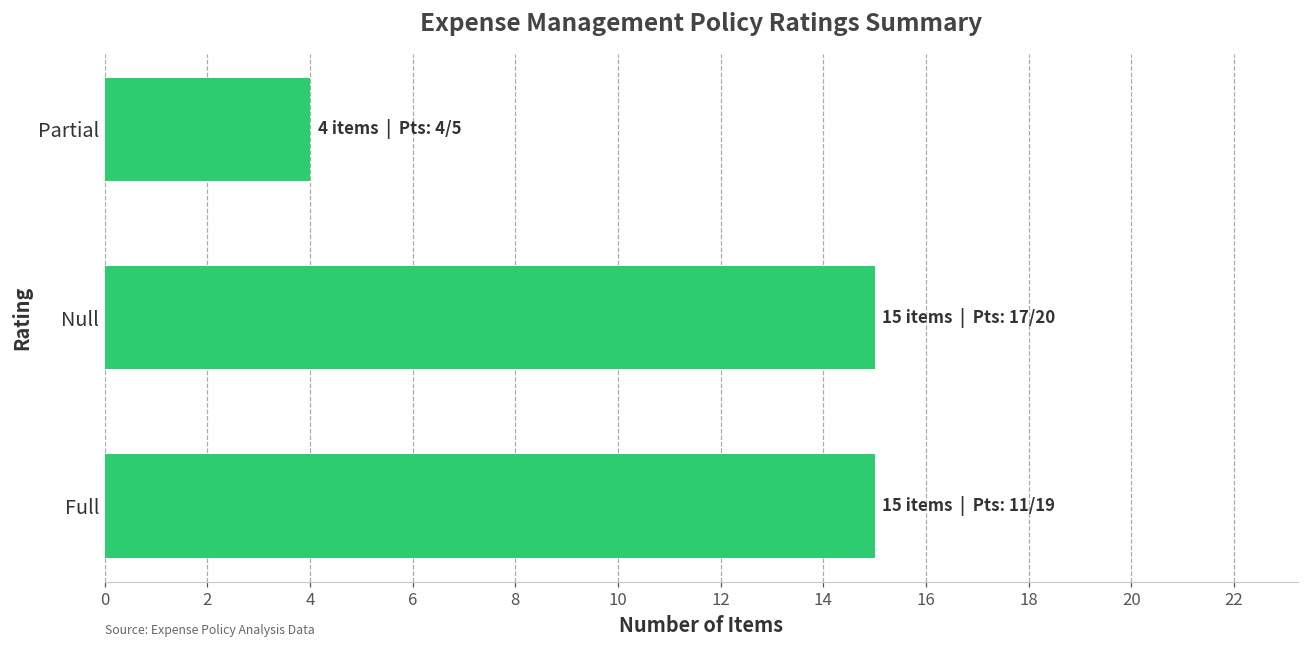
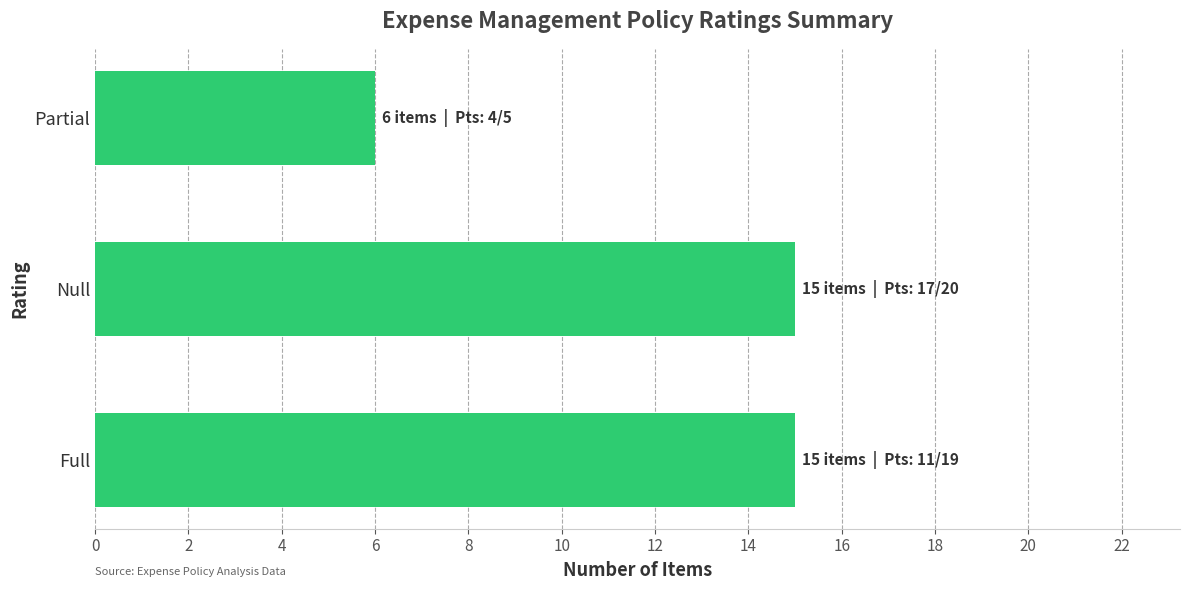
Partial: 4 -> 6
